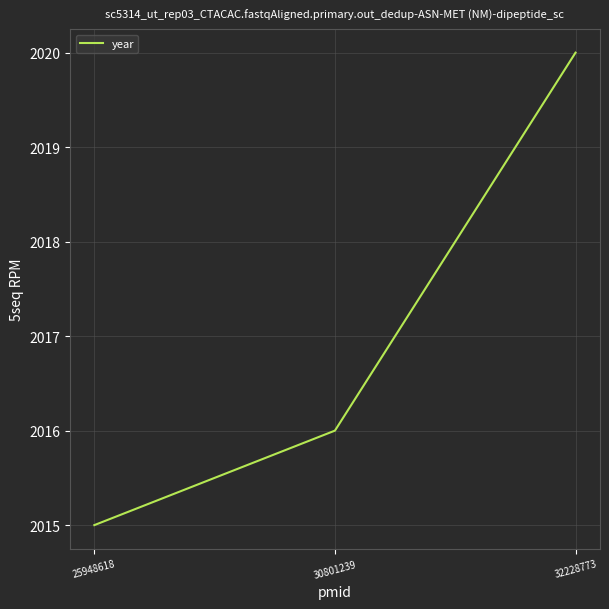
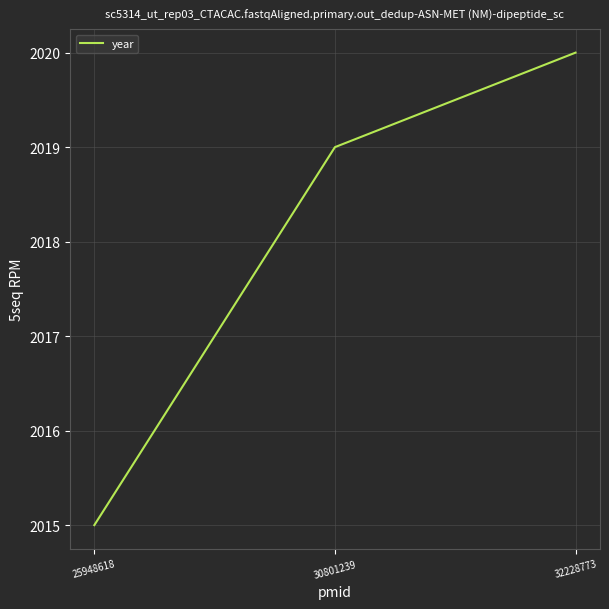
30801239: 2016 -> 2019
